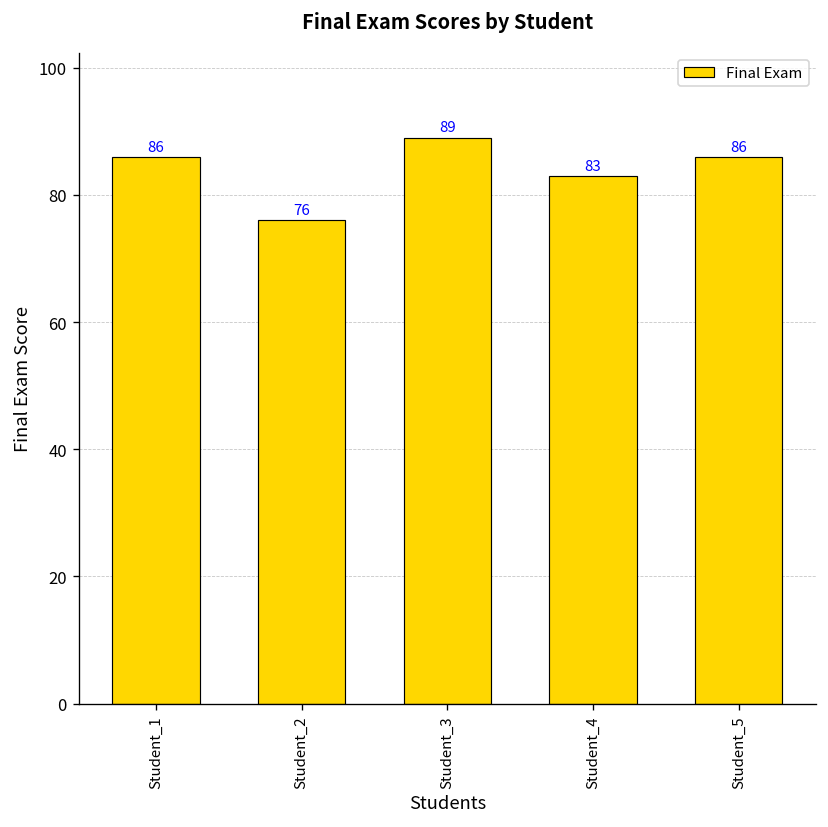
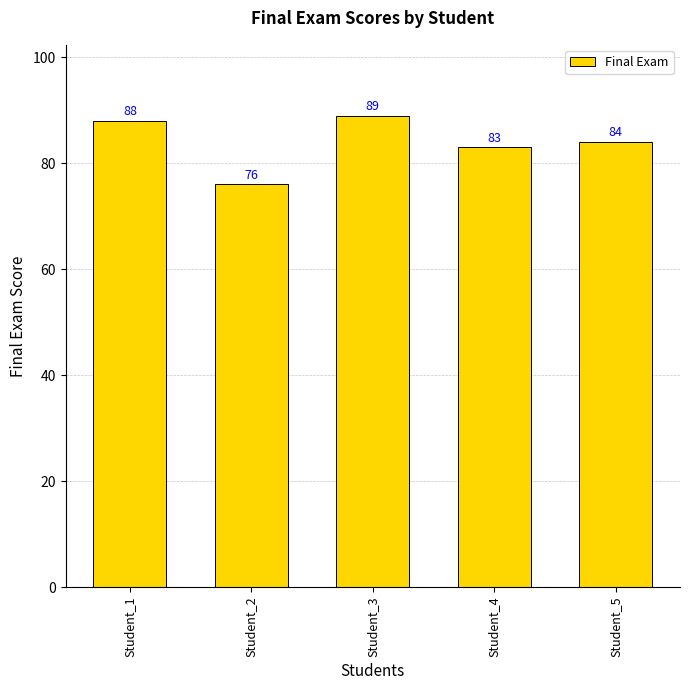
Student_1: 86 -> 88
Student_5: 86 -> 84
